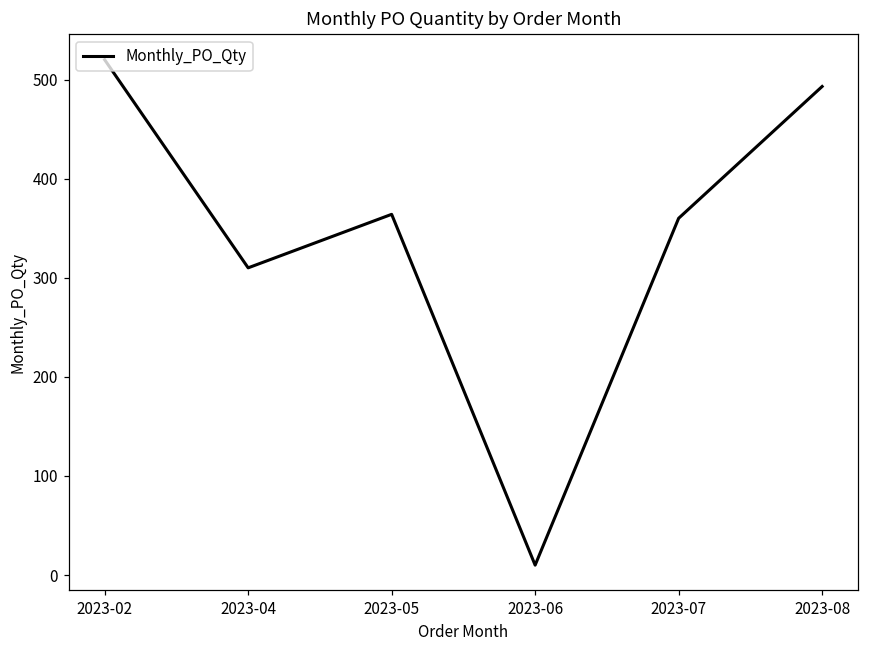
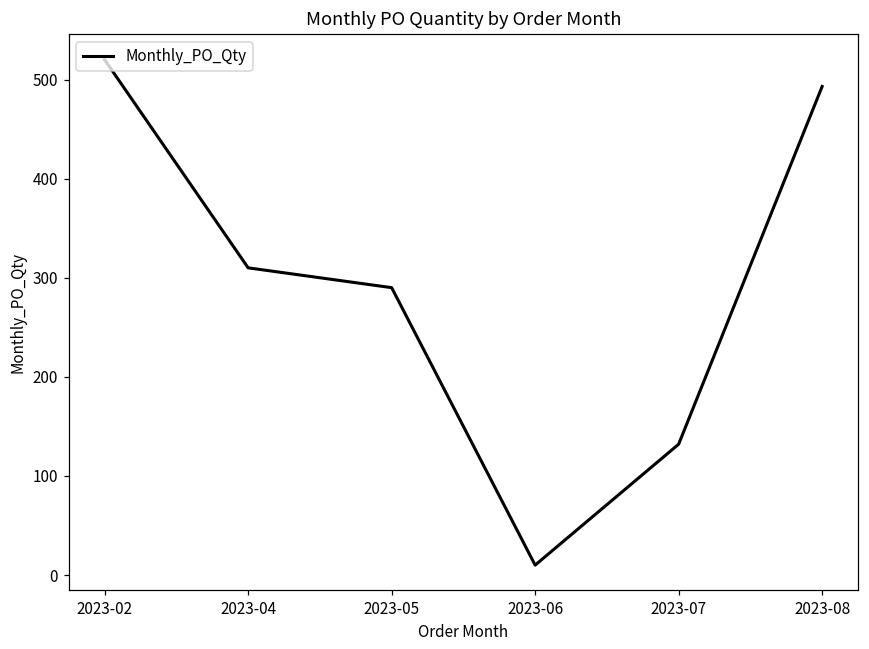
2023-05: 360 -> 290
2023-07: 360 -> 130
